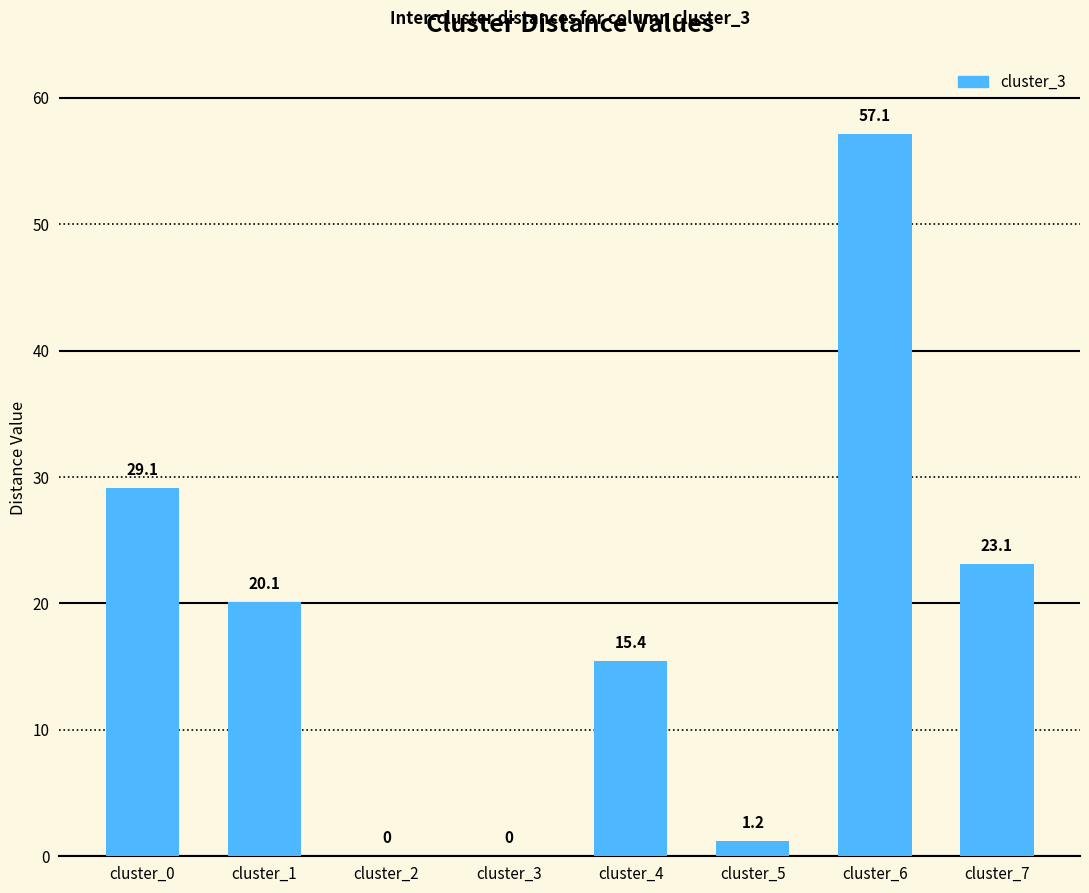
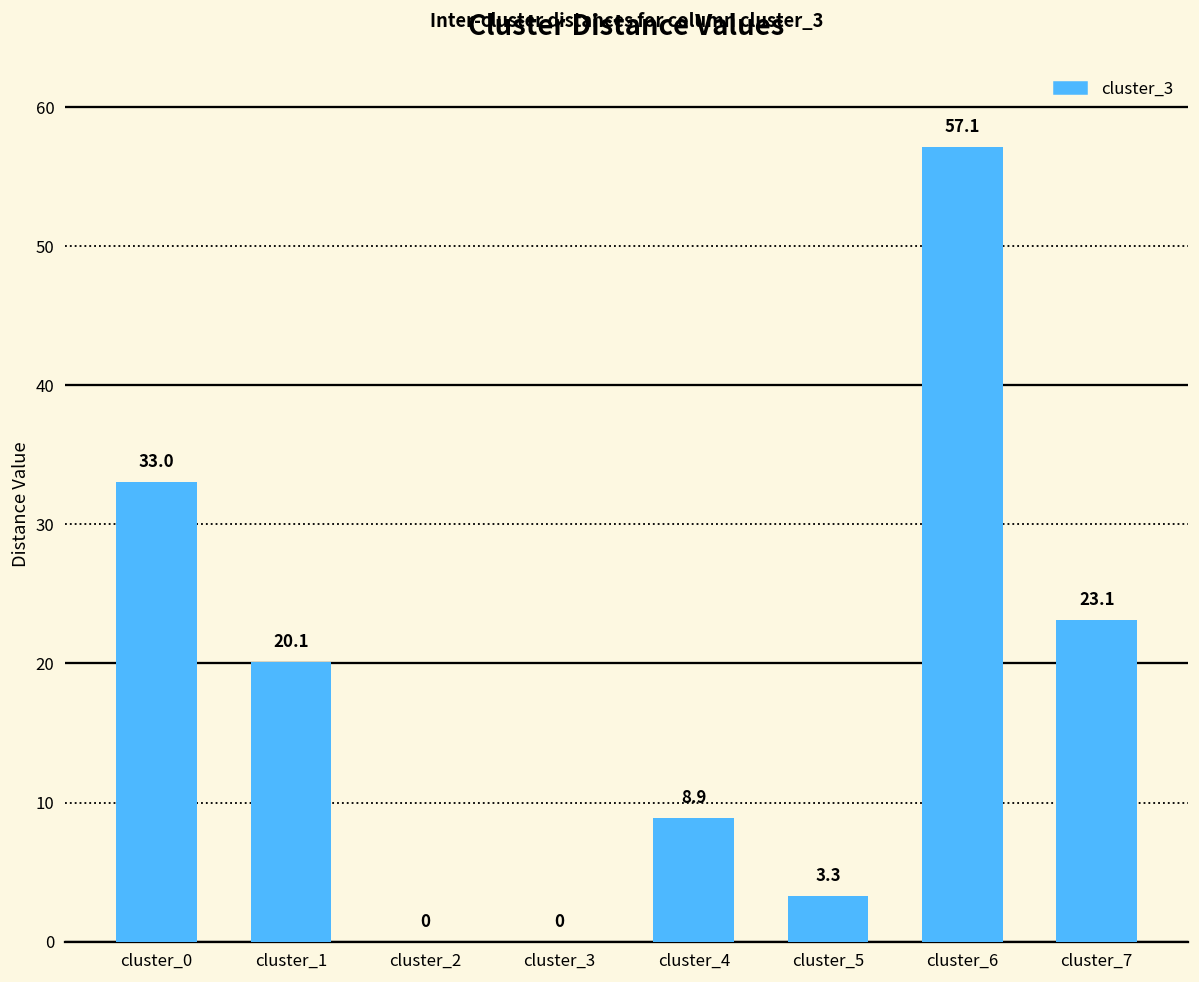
cluster_0: 29.1 -> 33.0
cluster_4: 15.4 -> 8.9
cluster_5: 1.2 -> 3.3
